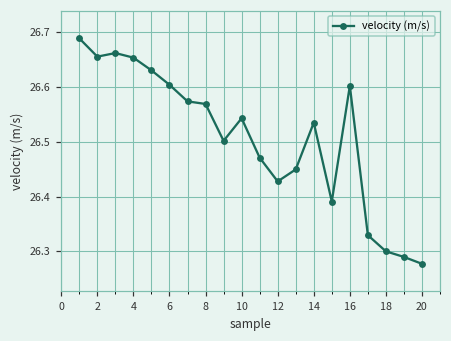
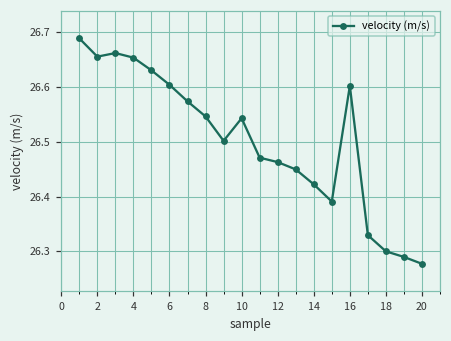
8: 26.57 -> 26.55
12: 26.43 -> 26.46
14: 26.53 -> 26.42
